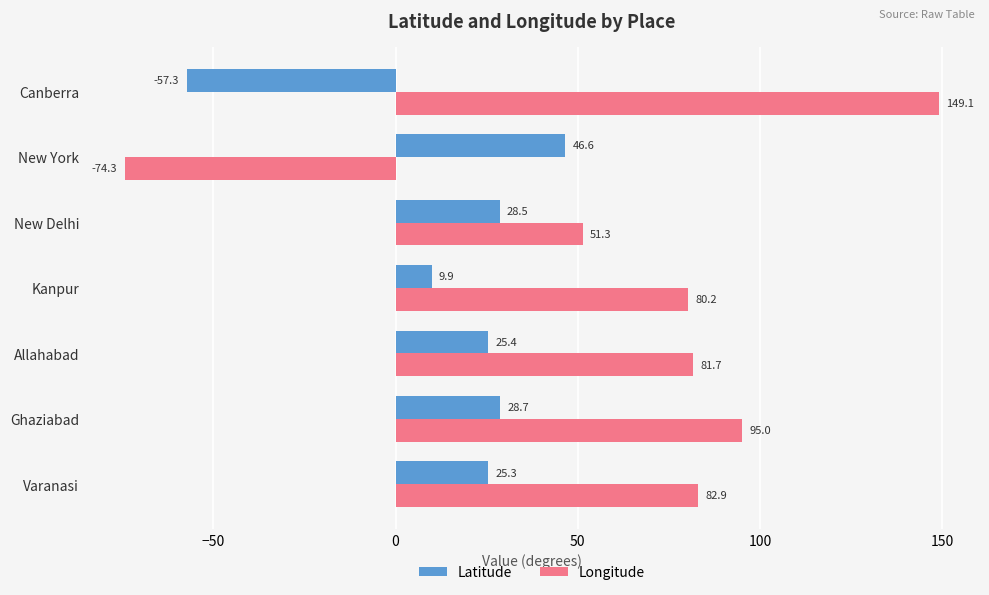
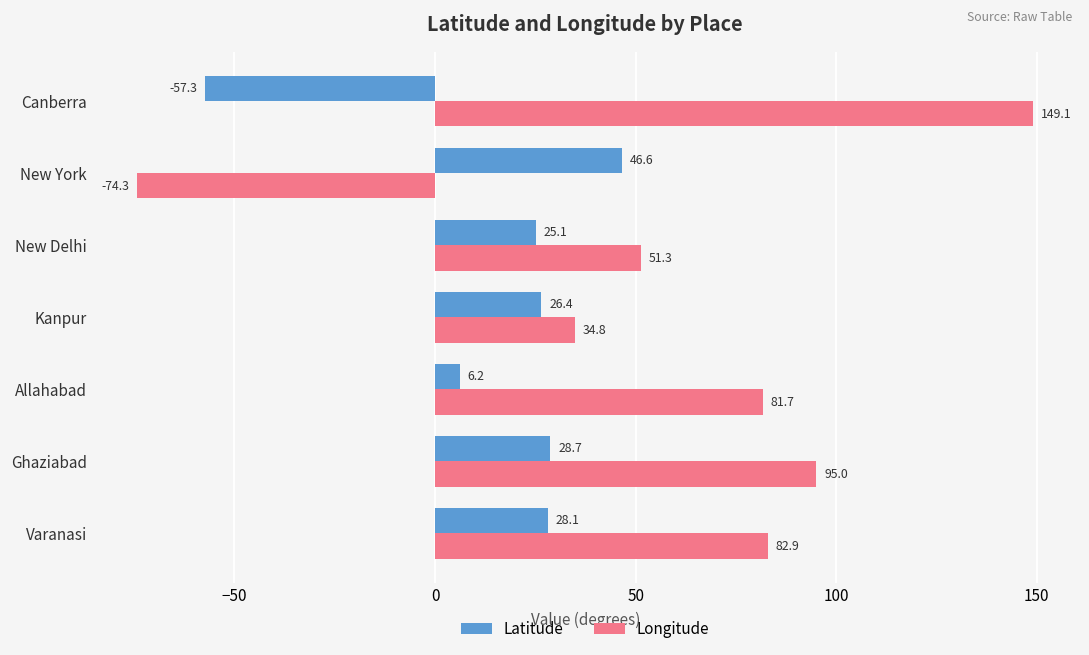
Latitude, New Delhi: 28.5 -> 25.1
Latitude, Kanpur: 9.9 -> 26.4
Longitude, Kanpur: 80.2 -> 34.8
Latitude, Allahabad: 25.4 -> 6.2
Latitude, Varanasi: 25.3 -> 28.1
